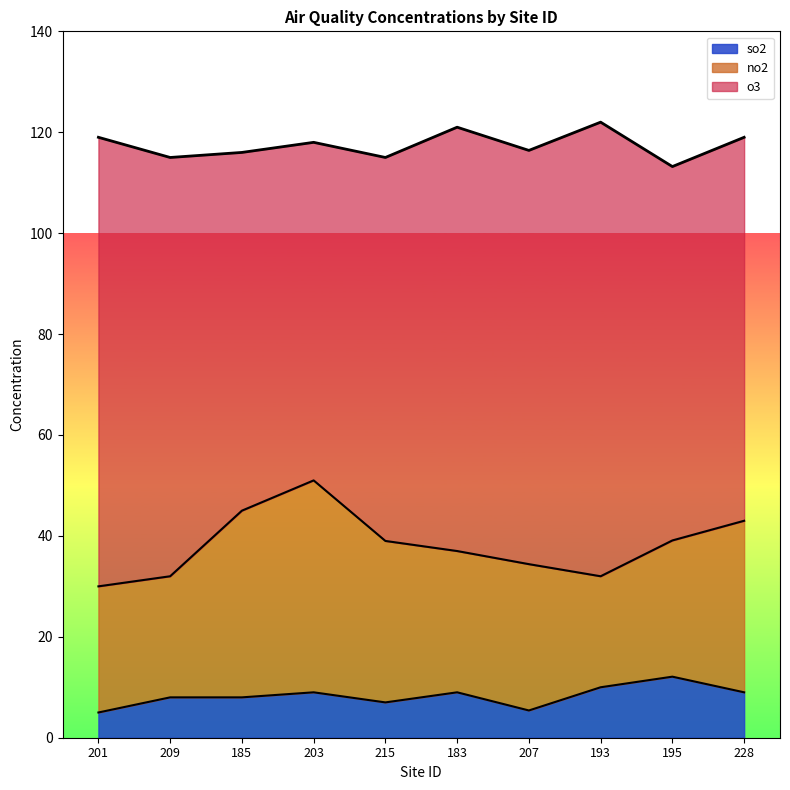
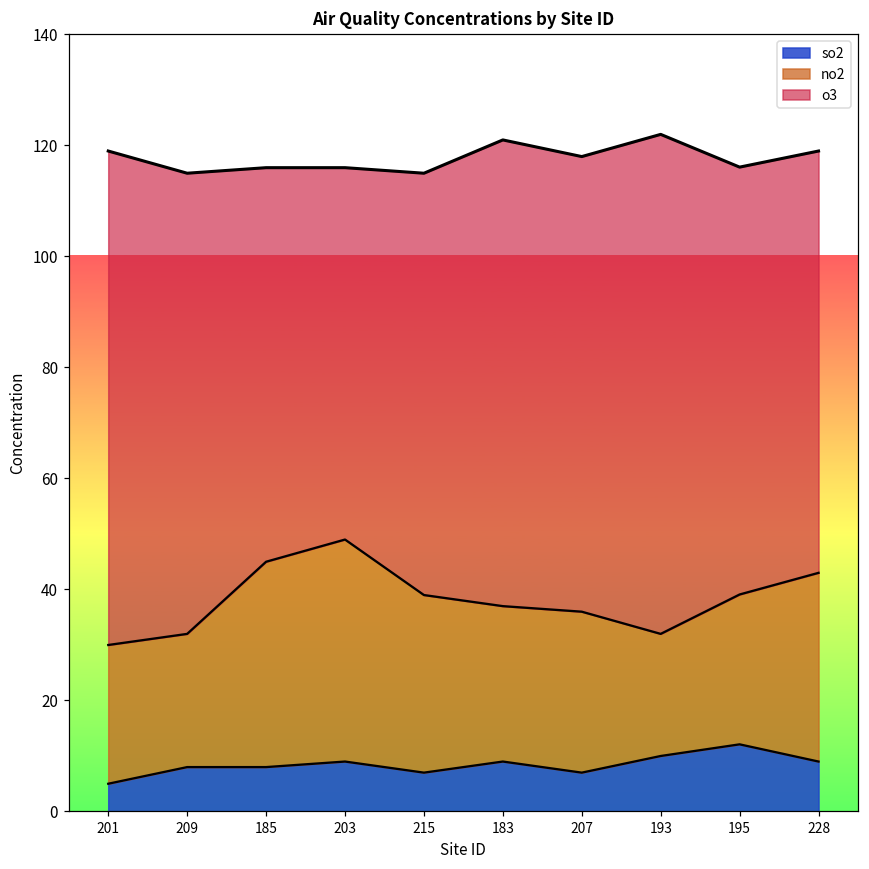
no2, 203: 42 -> 40
so2, 207: 5 -> 7
o3, 195: 74 -> 77
